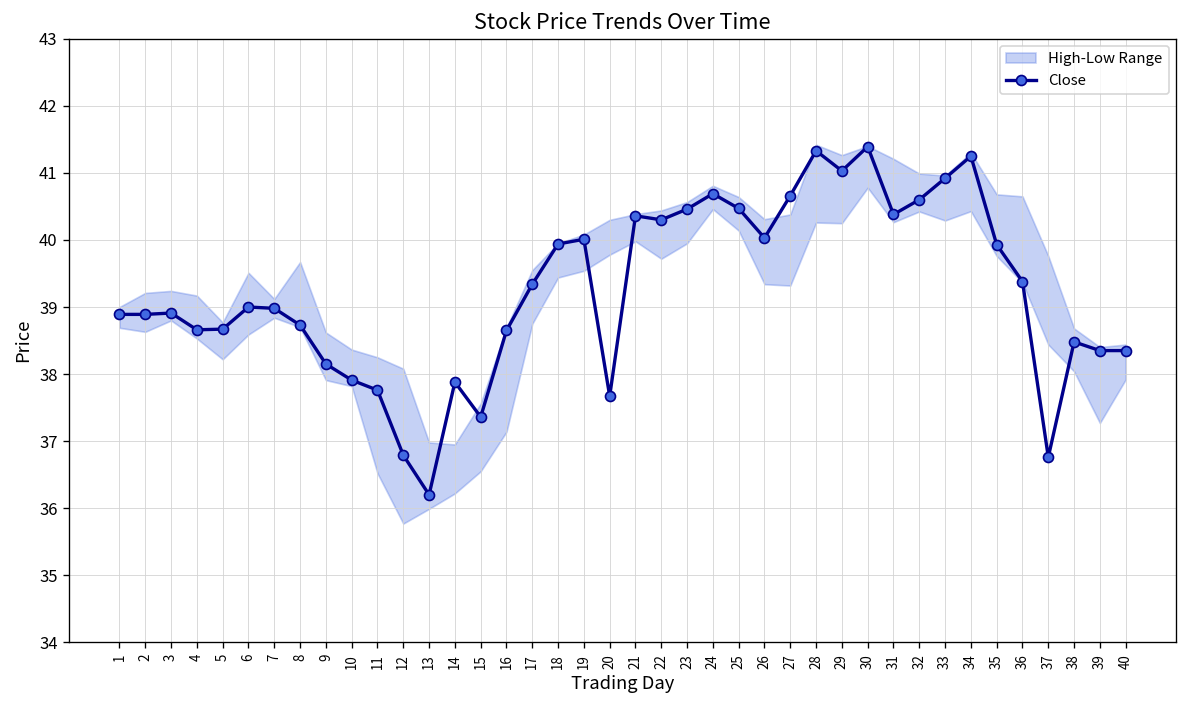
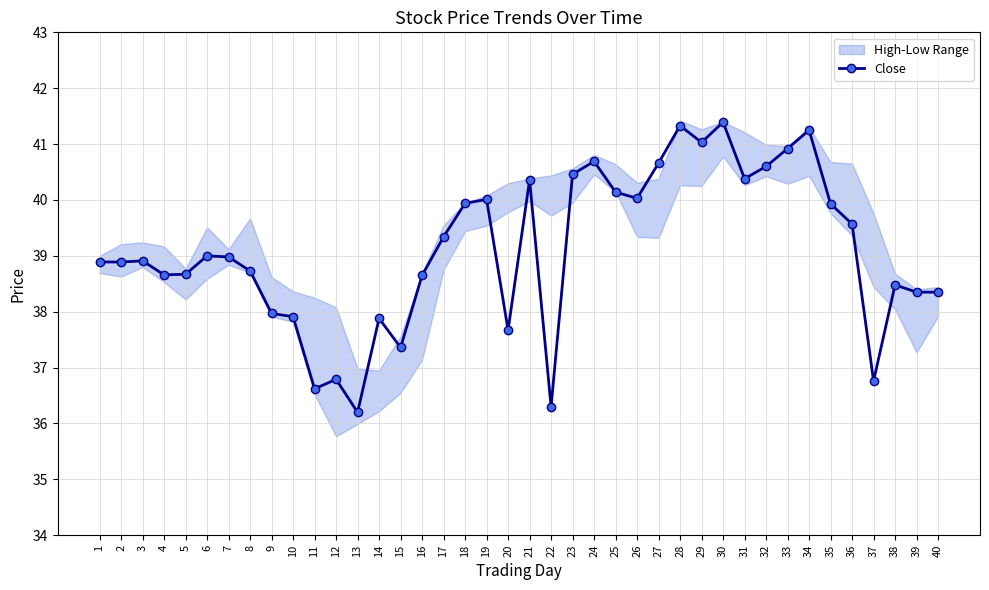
Close, 9: 38.2 -> 38.0
Close, 11: 37.8 -> 36.6
Close, 22: 40.3 -> 36.3
Close, 25: 40.5 -> 40.1
Close, 36: 39.4 -> 39.6
